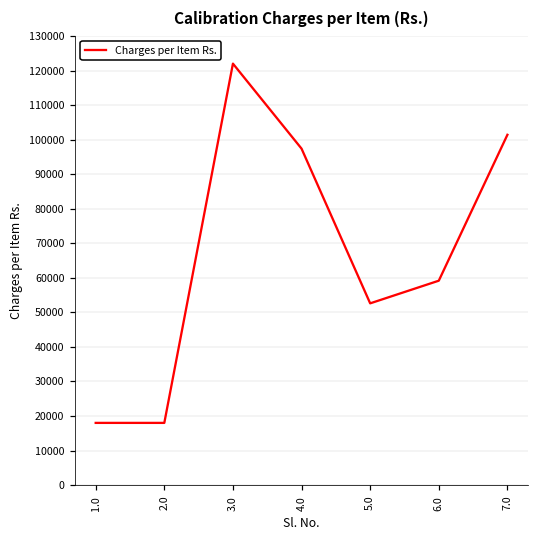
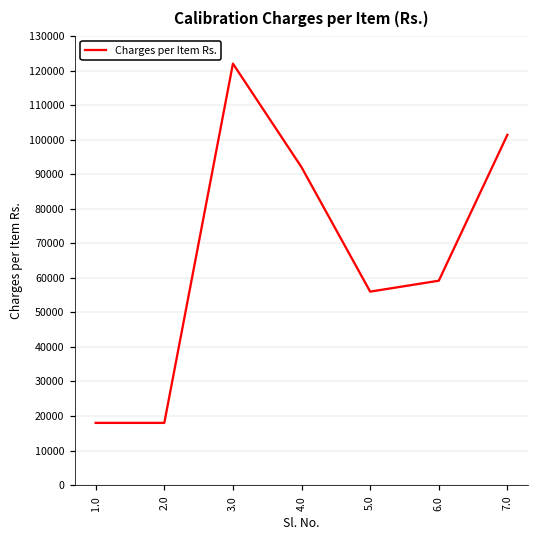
4.0: 97000 -> 92000
5.0: 53000 -> 56000
